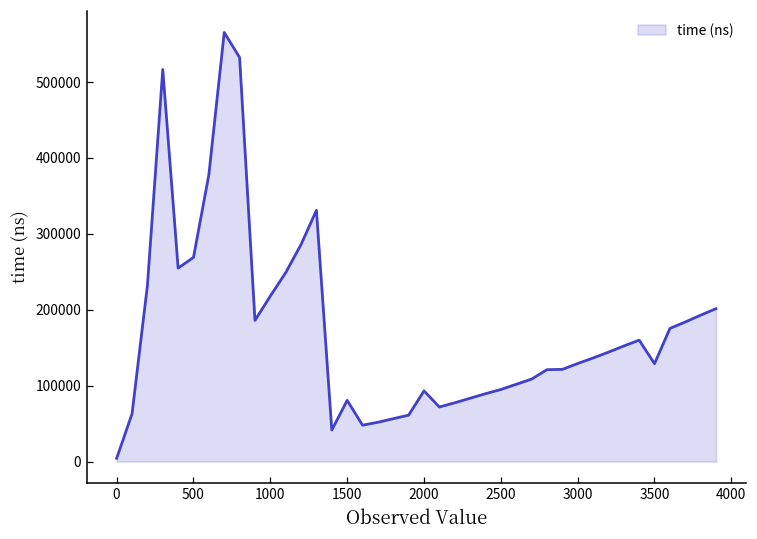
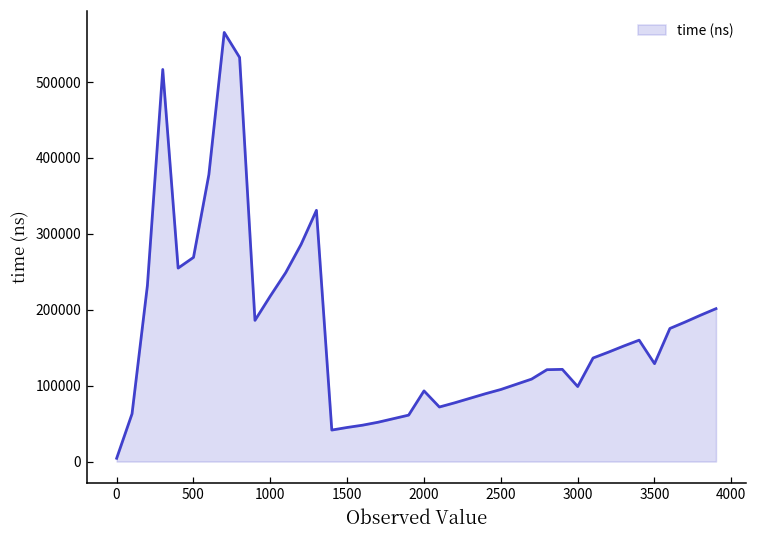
1500: 80000 -> 40000
3000: 130000 -> 100000
